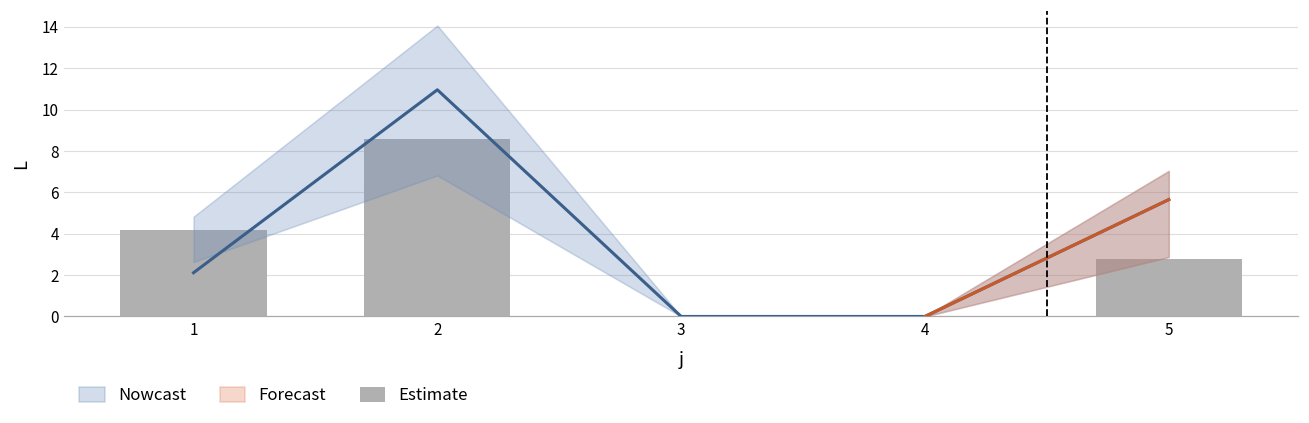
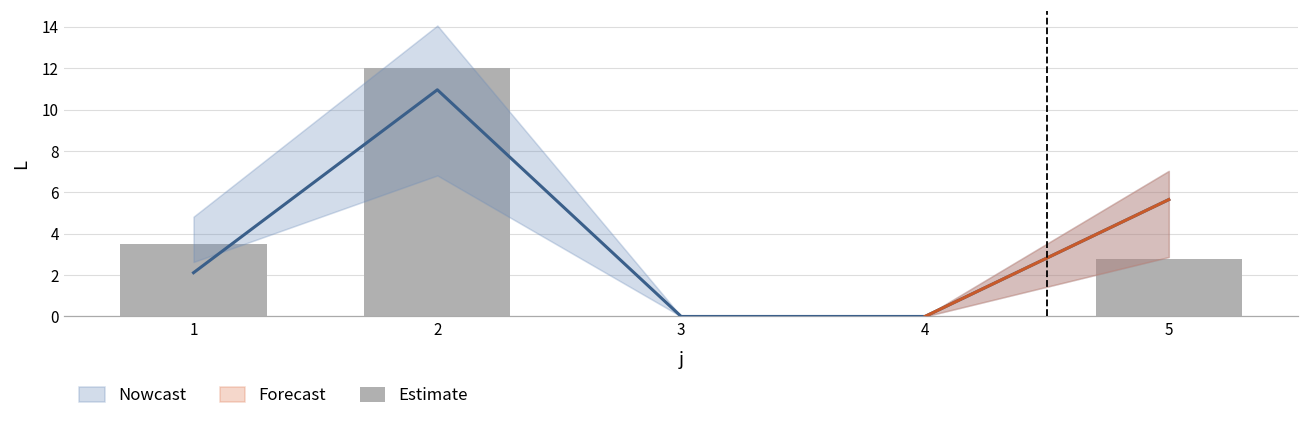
Estimate, 1: 4.2 -> 3.5
Estimate, 2: 8.6 -> 12.0
